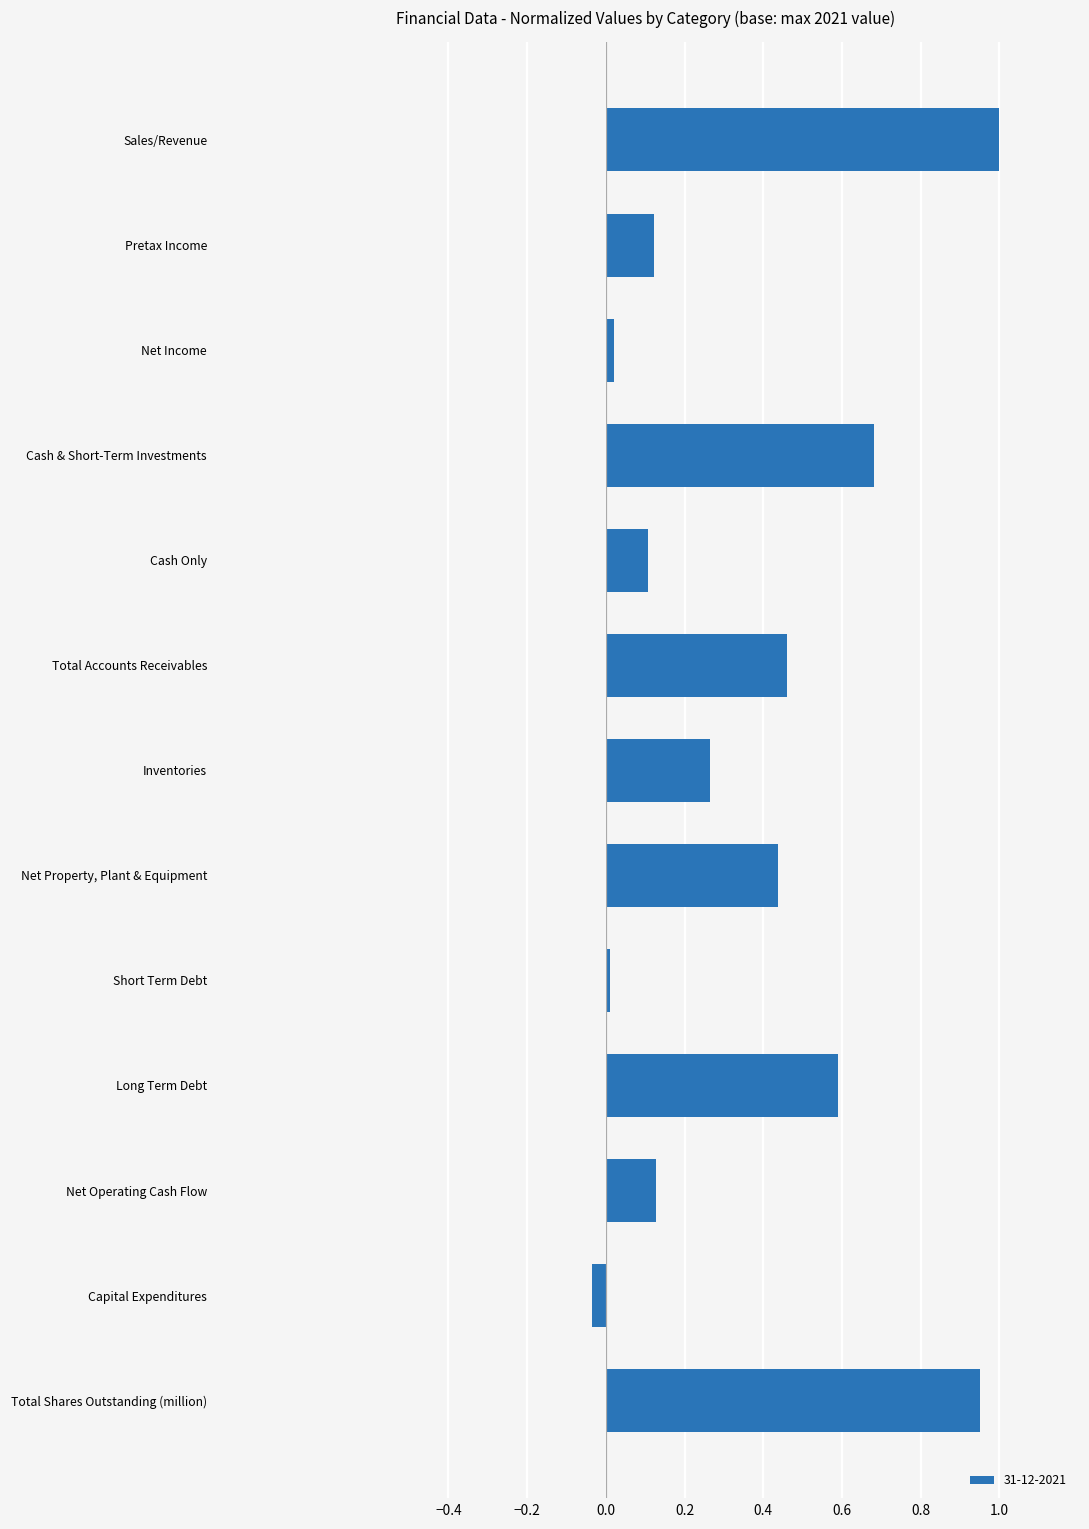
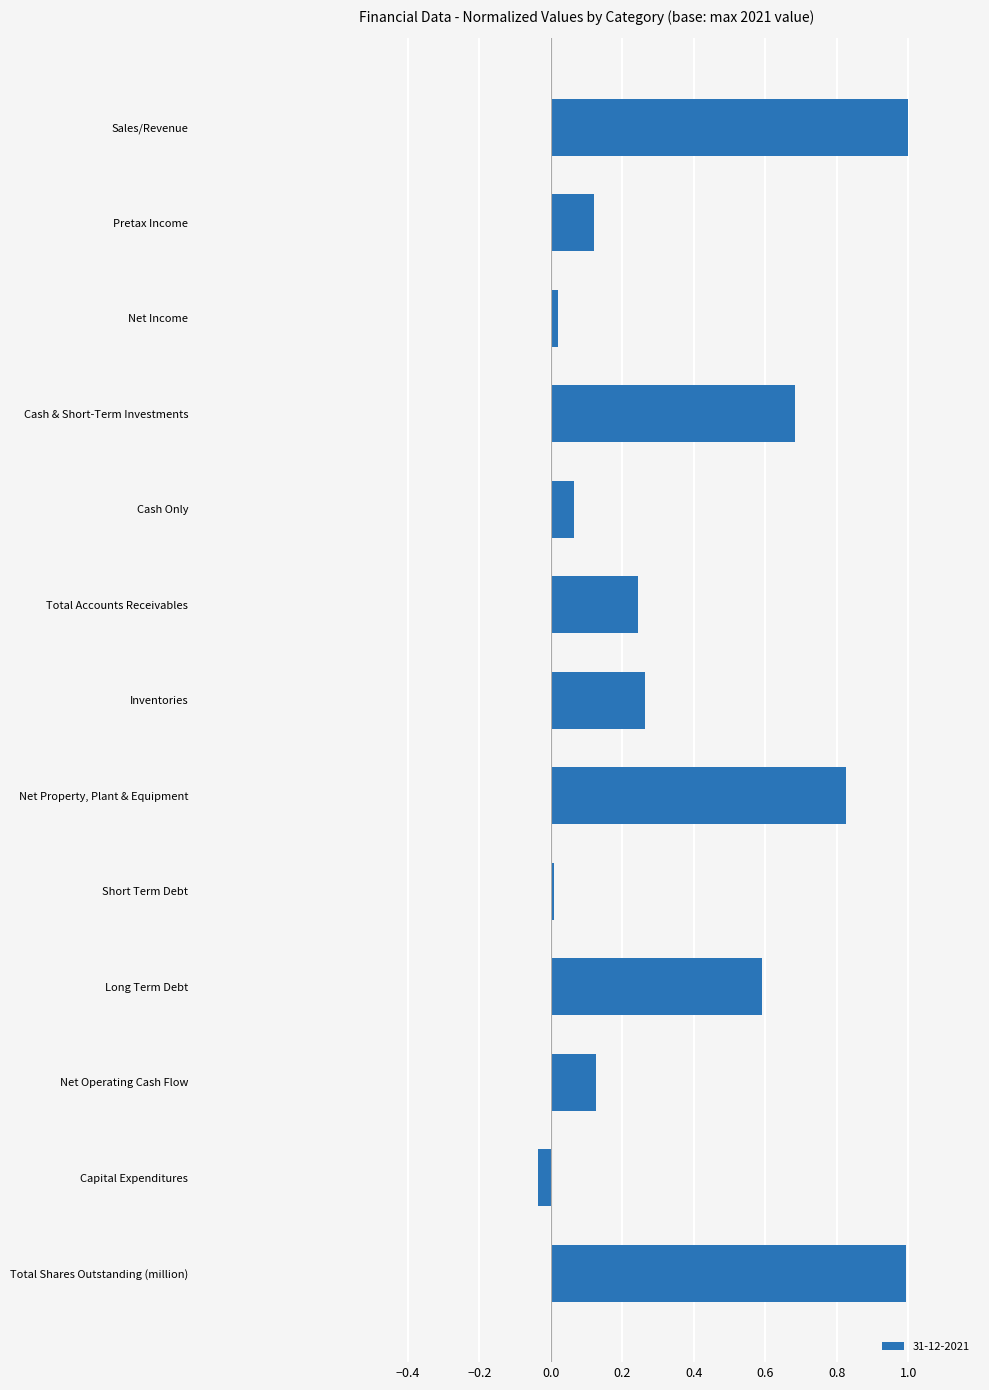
Cash Only: 0.11 -> 0.06
Total Accounts Receivables: 0.46 -> 0.24
Net Property, Plant & Equipment: 0.44 -> 0.82
Total Shares Outstanding (million): 0.95 -> 0.99
